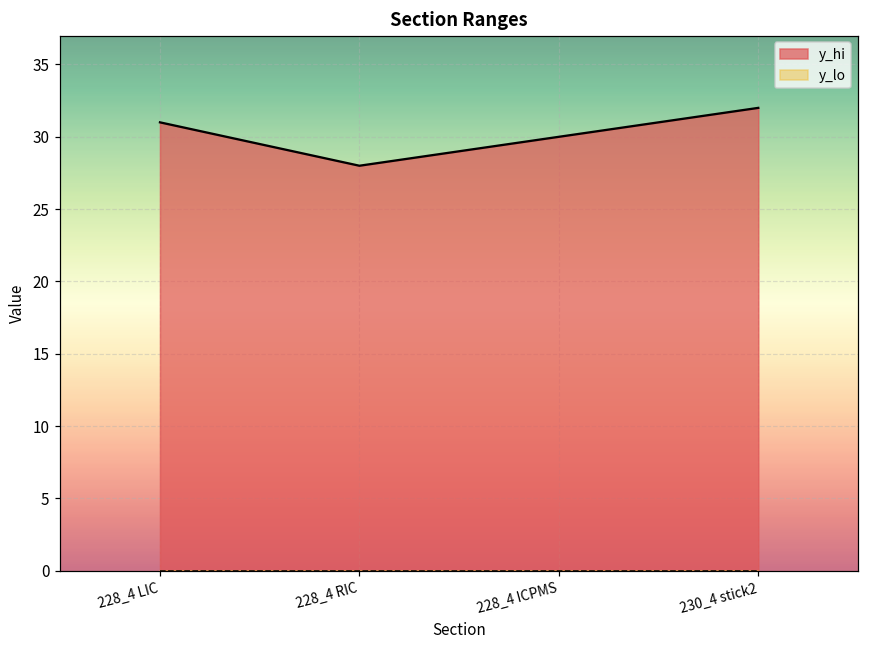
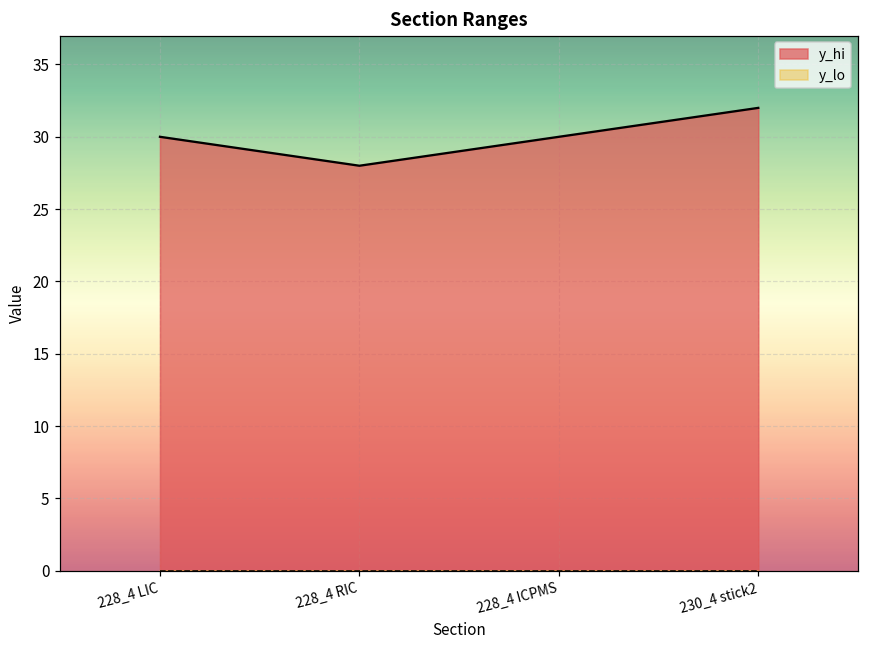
y_hi, 228_4 LIC: 31 -> 30
